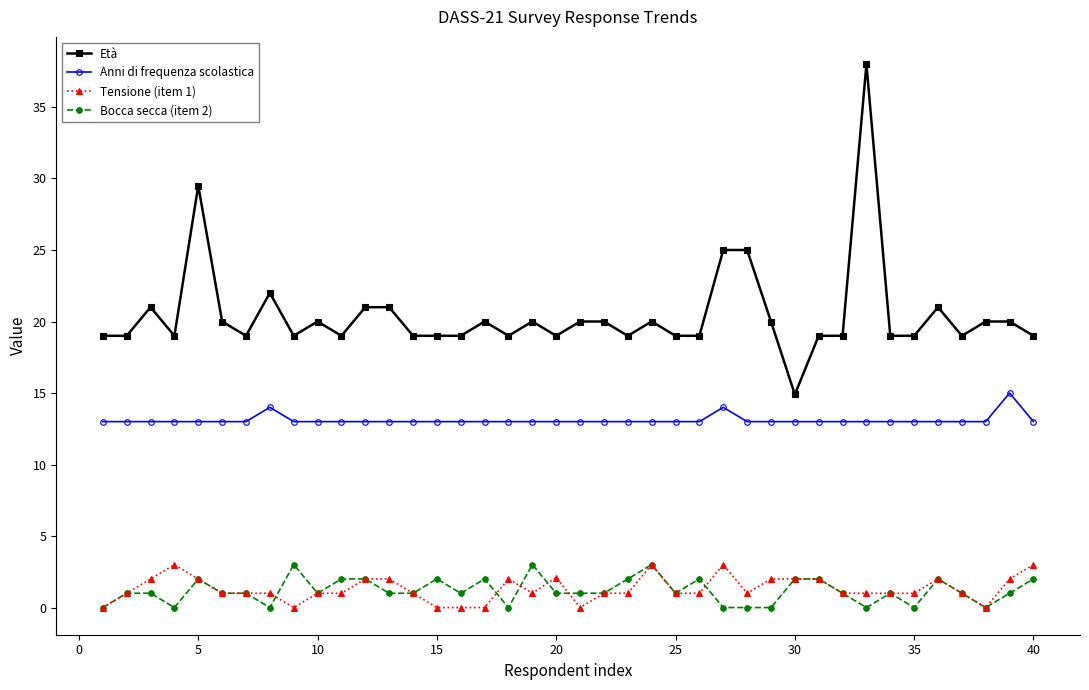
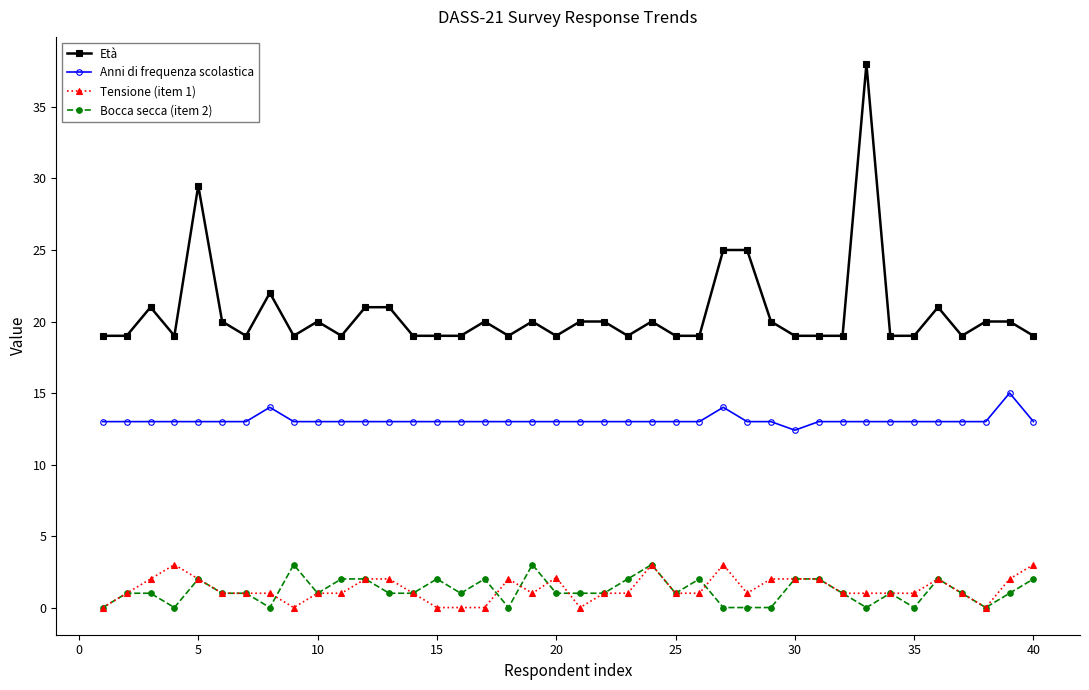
Età, 30: 14.9 -> 19.0
Anni di frequenza scolastica, 30: 13.0 -> 12.4
